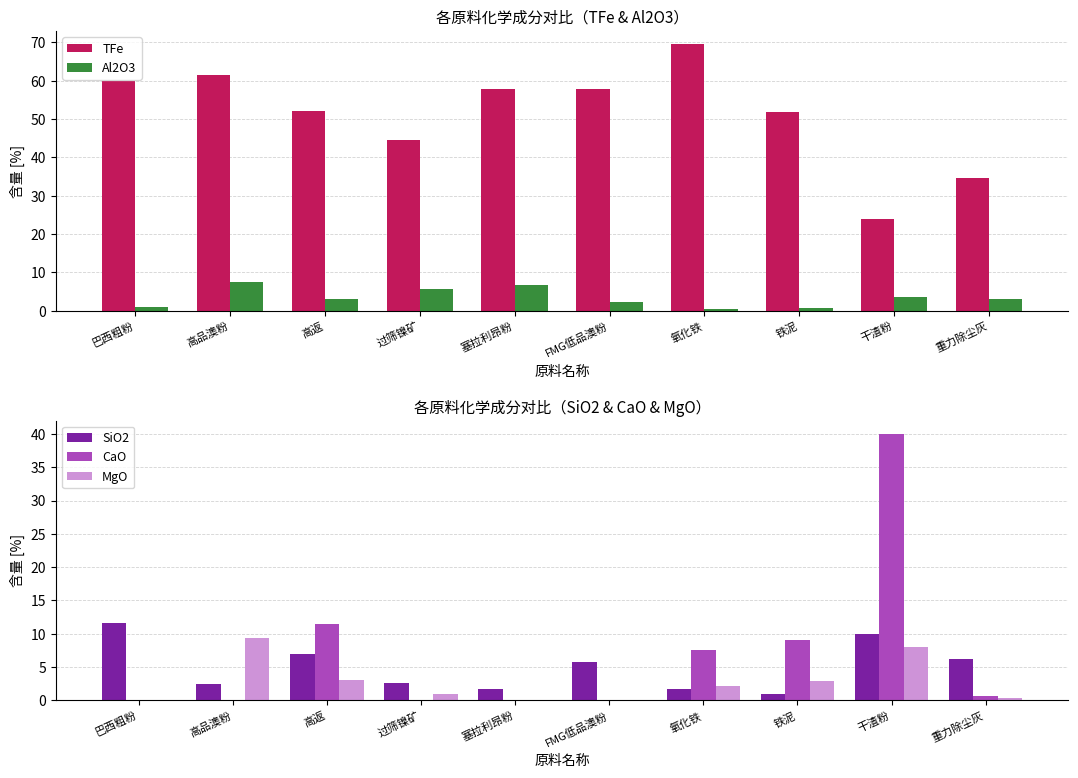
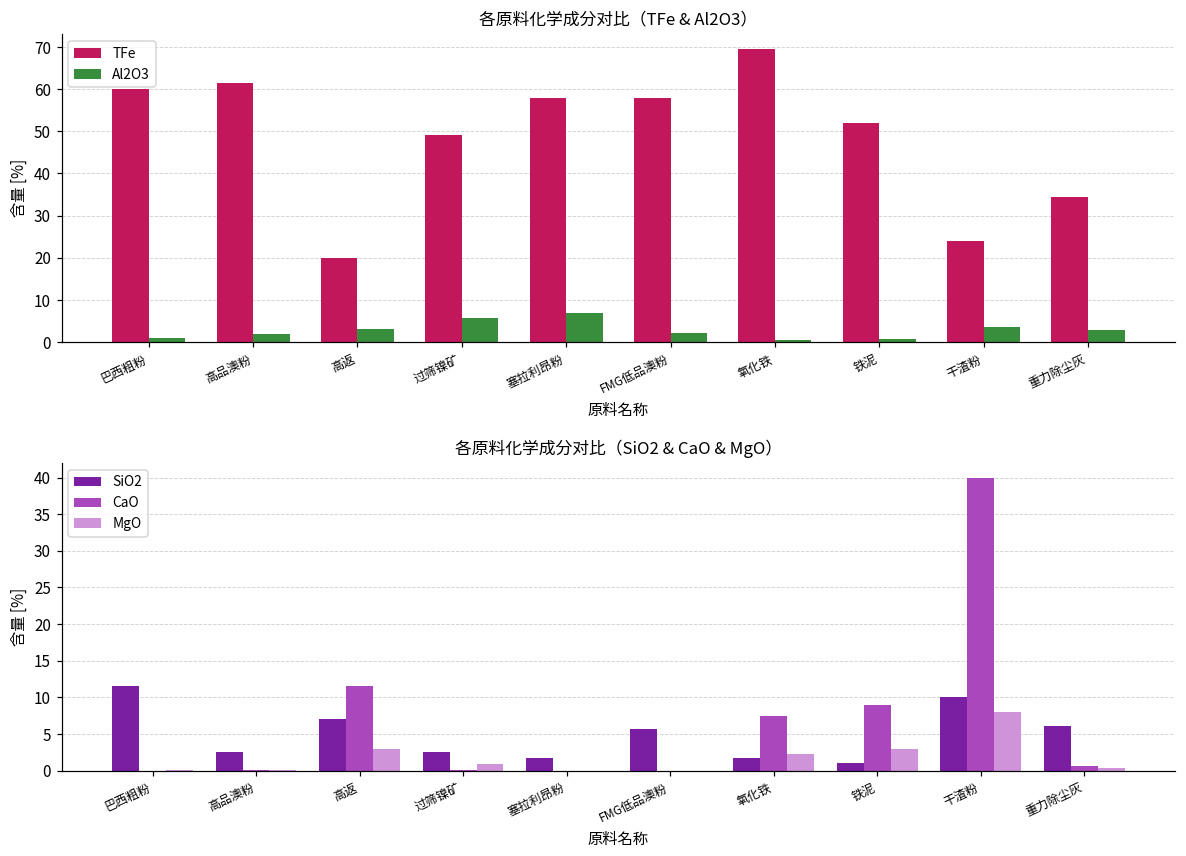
各原料化学成分对比（TFe & Al2O3）, Al2O3, 高品澳粉: 8 -> 2
各原料化学成分对比（TFe & Al2O3）, TFe, 高返: 52 -> 20
各原料化学成分对比（TFe & Al2O3）, TFe, 过筛镍矿: 45 -> 49
各原料化学成分对比（SiO2 & CaO & MgO）, MgO, 高品澳粉: 9 -> 0
